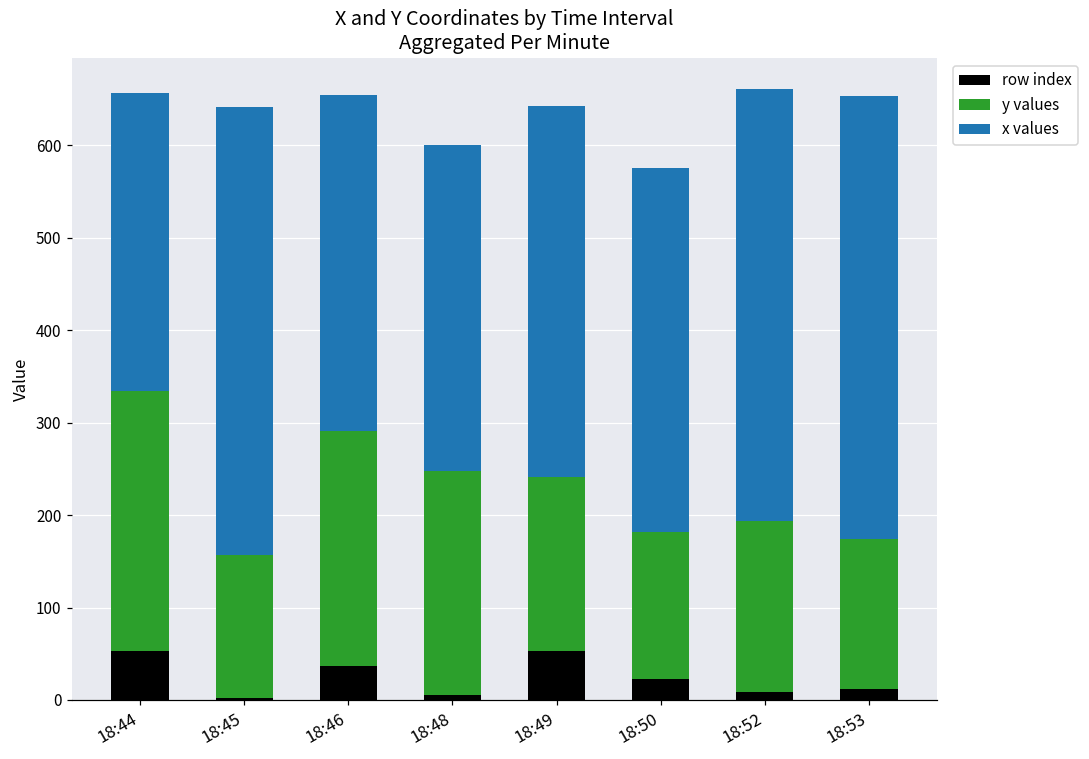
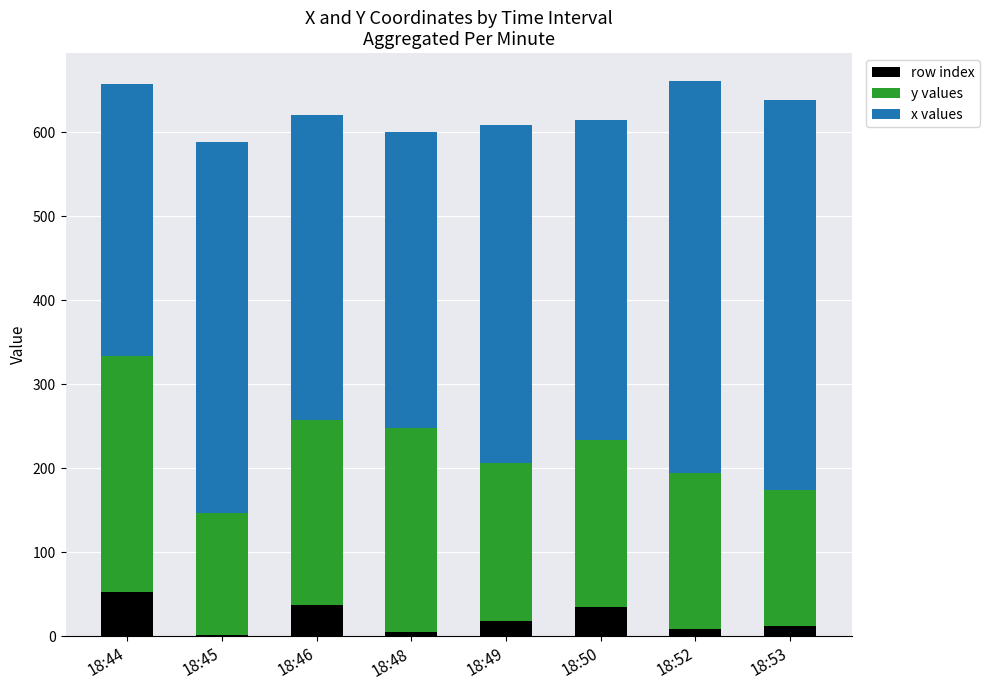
y values, 18:45: 160 -> 150
x values, 18:45: 480 -> 440
y values, 18:46: 250 -> 220
row index, 18:49: 50 -> 20
row index, 18:50: 20 -> 40
y values, 18:50: 160 -> 200
x values, 18:50: 390 -> 380
x values, 18:53: 480 -> 460
